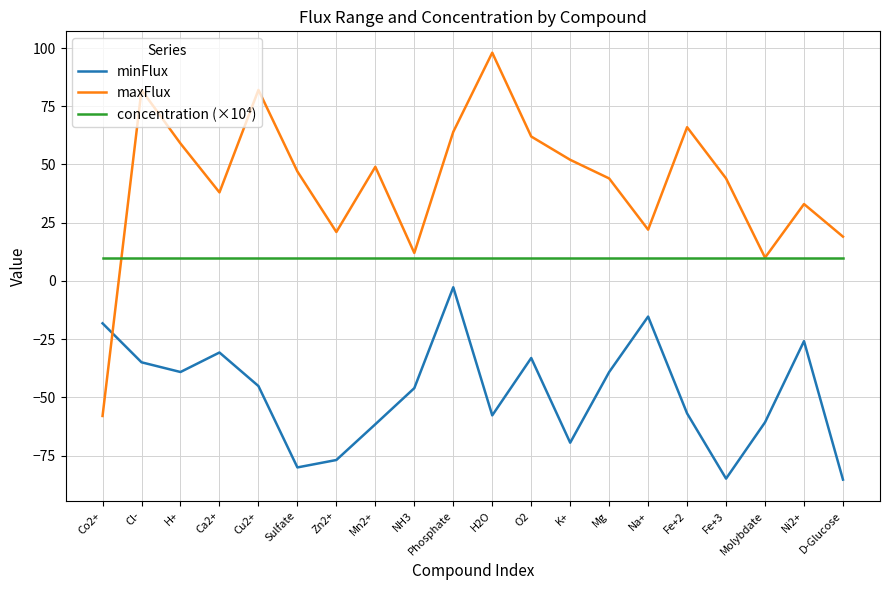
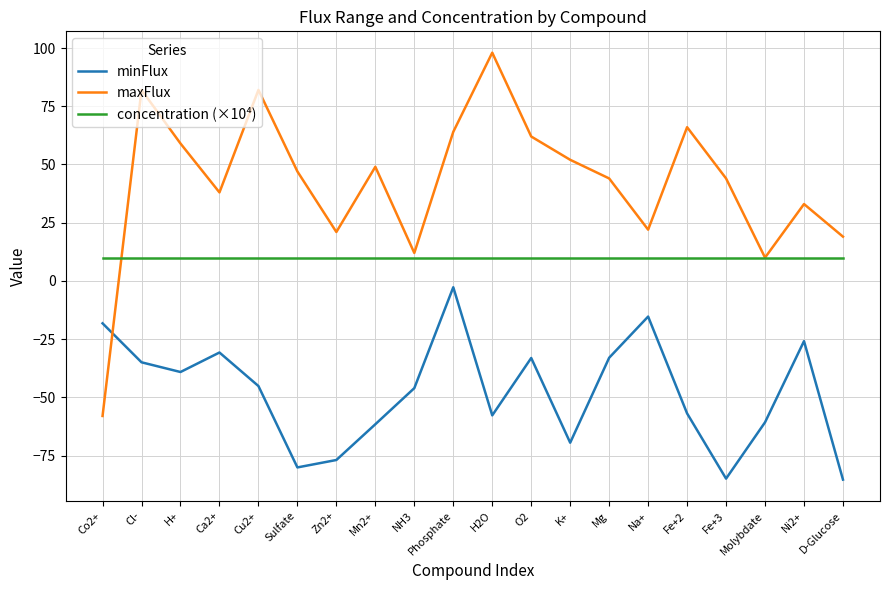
minFlux, Mg: -39 -> -33
